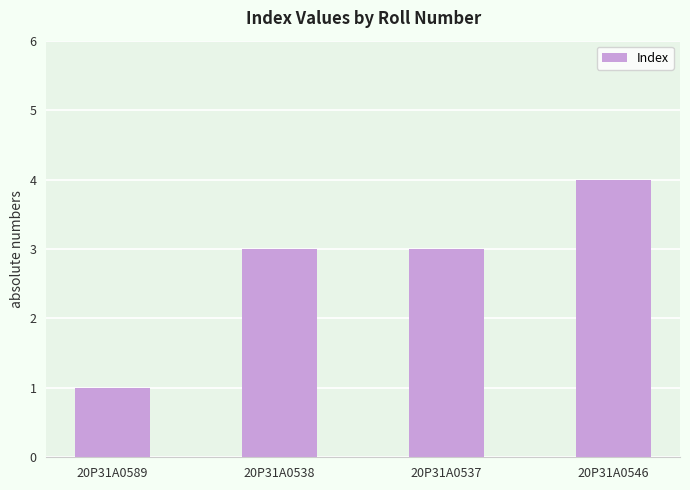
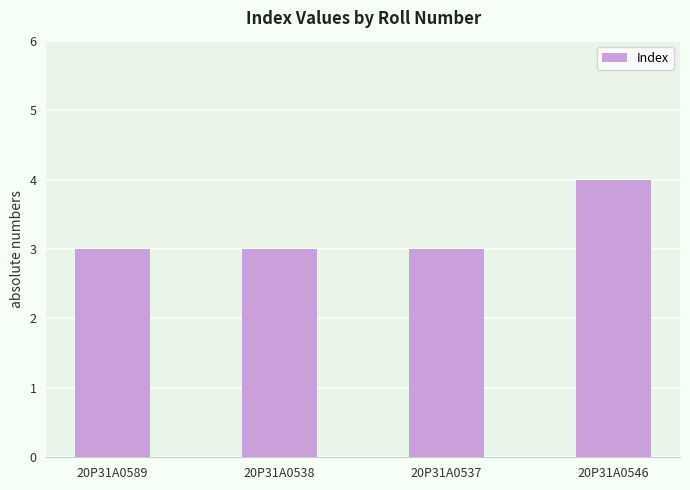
20P31A0589: 1 -> 3
